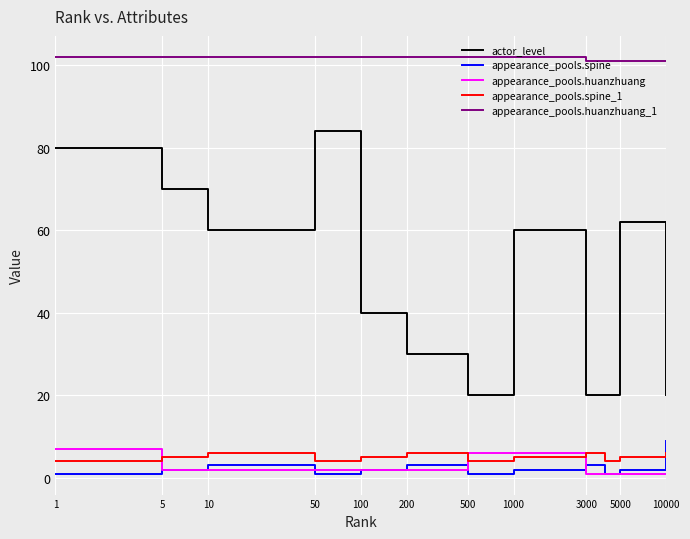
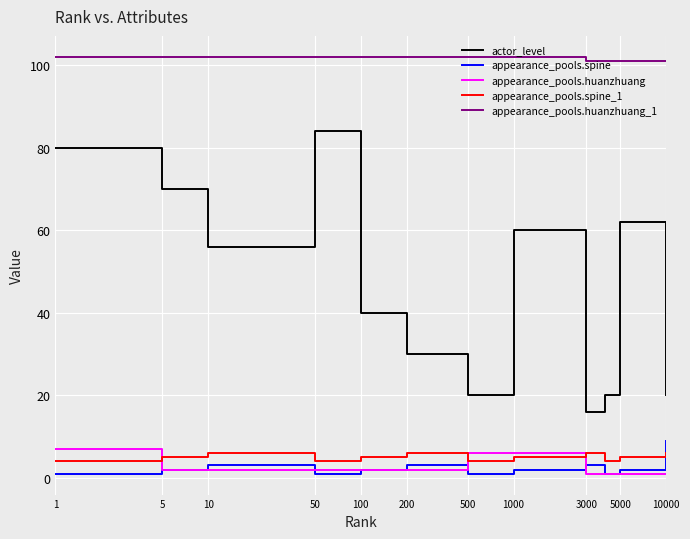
actor_level, 10: 60 -> 56
actor_level, 3000: 20 -> 16
